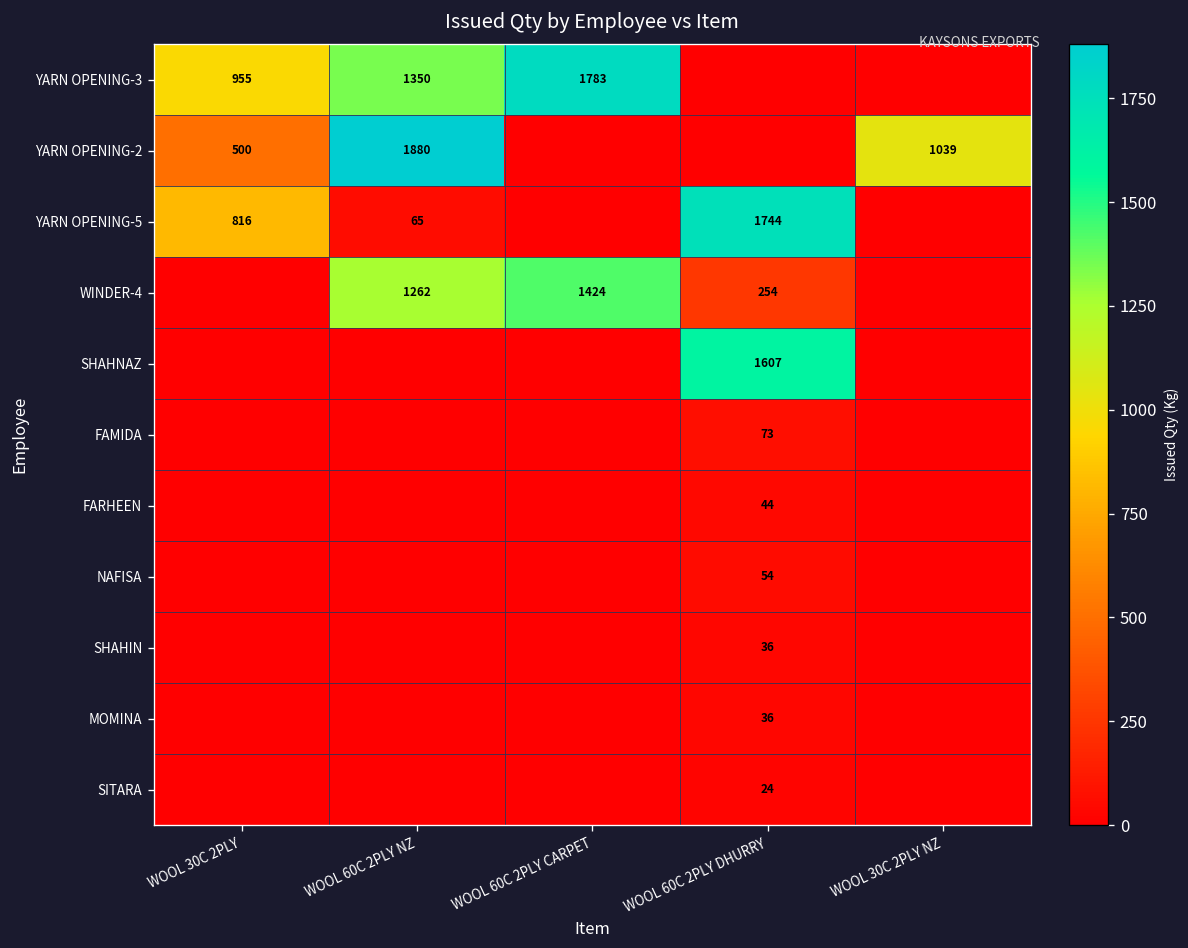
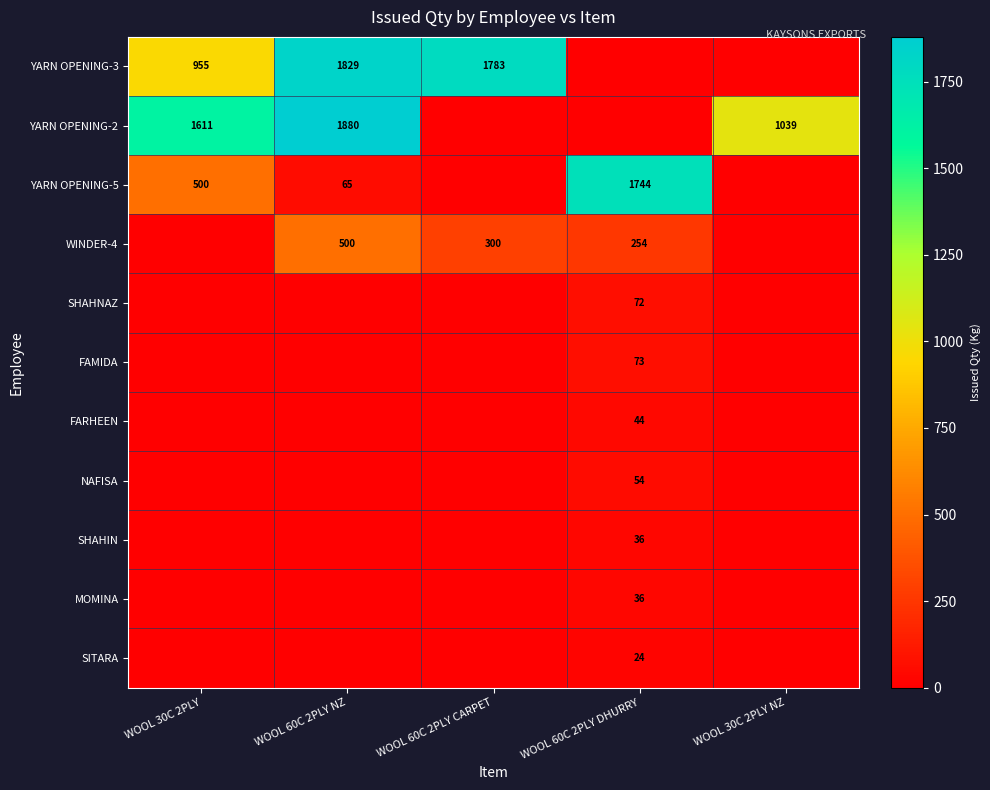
YARN OPENING-3, WOOL 60C 2PLY NZ: 1350 -> 1829
YARN OPENING-2, WOOL 30C 2PLY: 500 -> 1611
YARN OPENING-5, WOOL 30C 2PLY: 816 -> 500
WINDER-4, WOOL 60C 2PLY NZ: 1262 -> 500
WINDER-4, WOOL 60C 2PLY CARPET: 1424 -> 300
SHAHNAZ, WOOL 60C 2PLY DHURRY: 1607 -> 72
